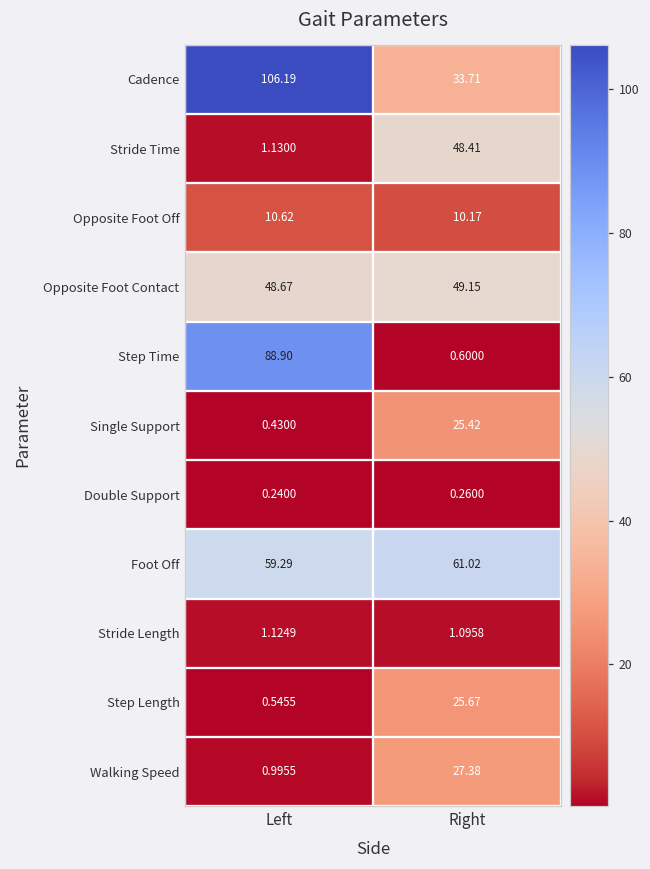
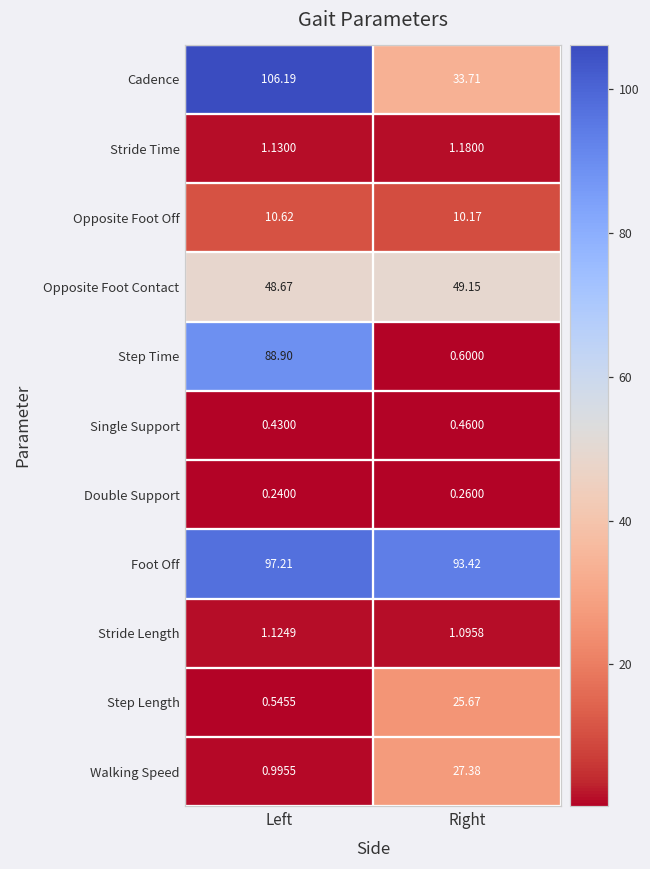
Stride Time, Right: 48.41 -> 1.1800
Single Support, Right: 25.42 -> 0.4600
Foot Off, Left: 59.29 -> 97.21
Foot Off, Right: 61.02 -> 93.42
